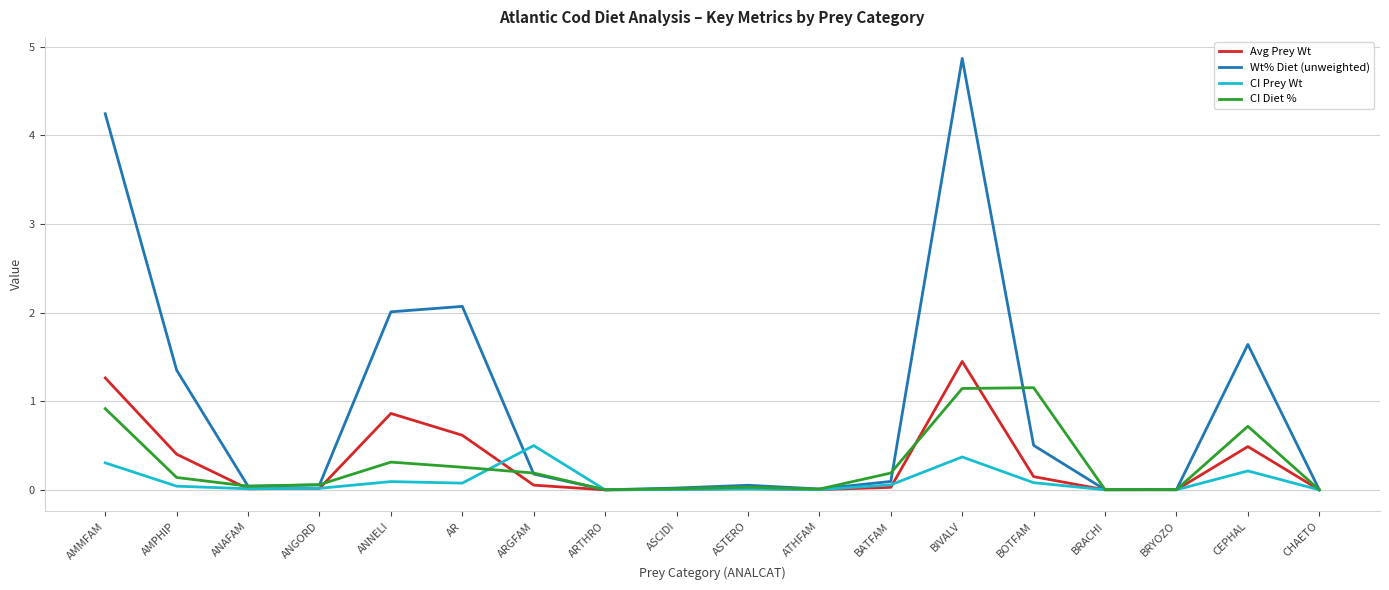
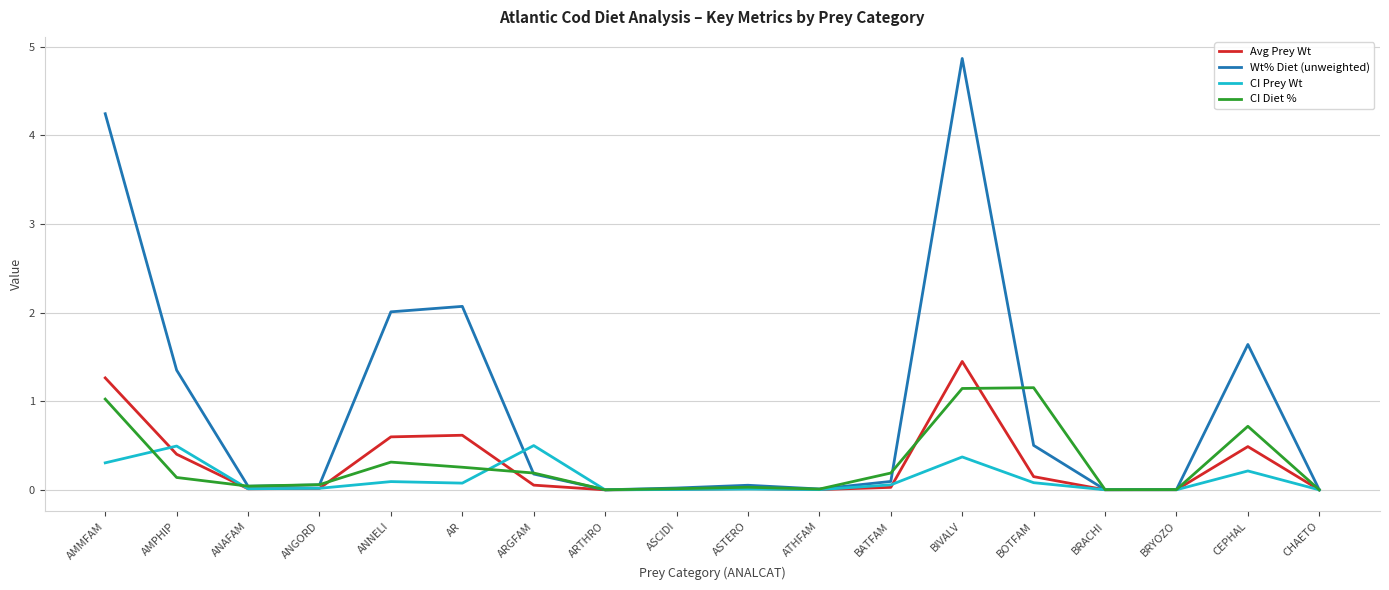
CI Diet %, AMMFAM: 0.9 -> 1.0
CI Prey Wt, AMPHIP: 0.0 -> 0.5
Avg Prey Wt, ANNELI: 0.9 -> 0.6
